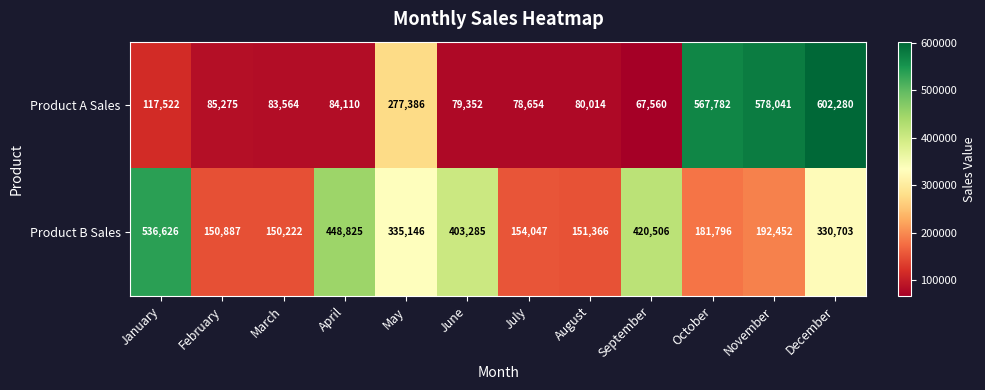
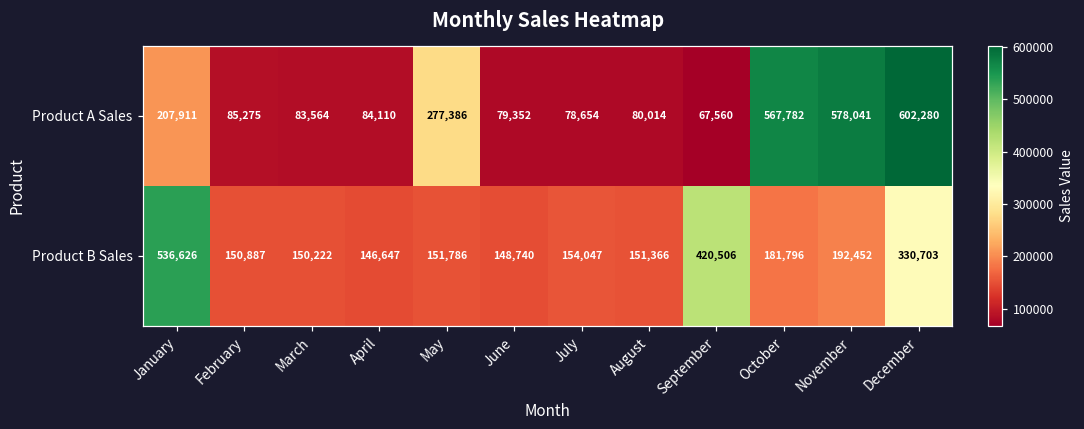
Product A Sales, January: 117,522 -> 207,911
Product B Sales, April: 448,825 -> 146,647
Product B Sales, May: 335,146 -> 151,786
Product B Sales, June: 403,285 -> 148,740
